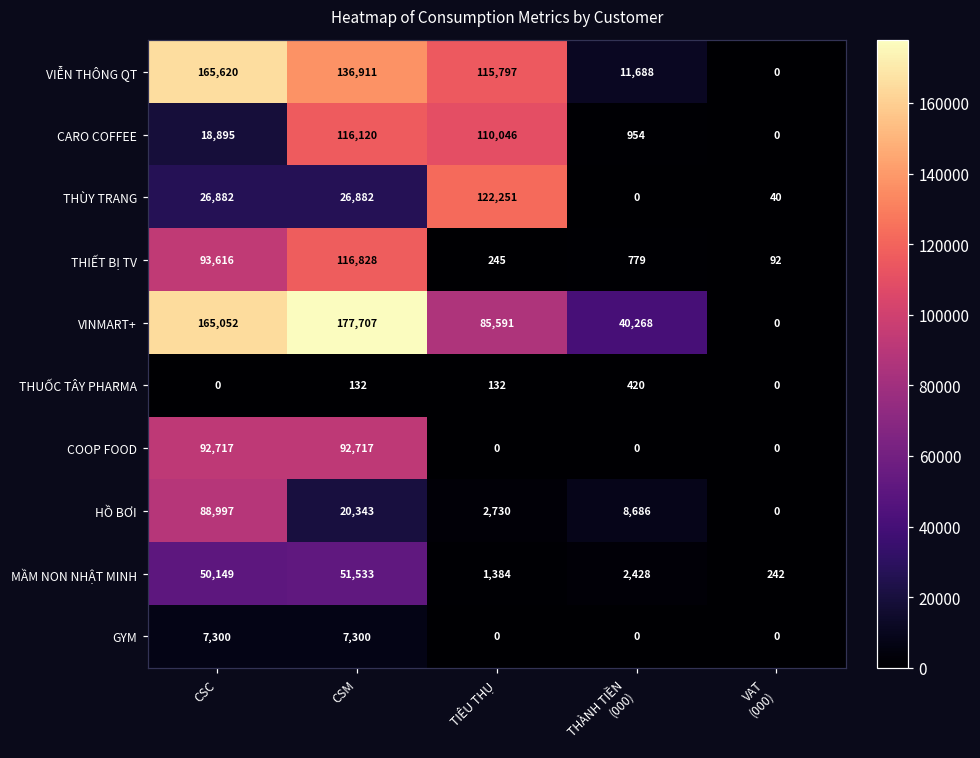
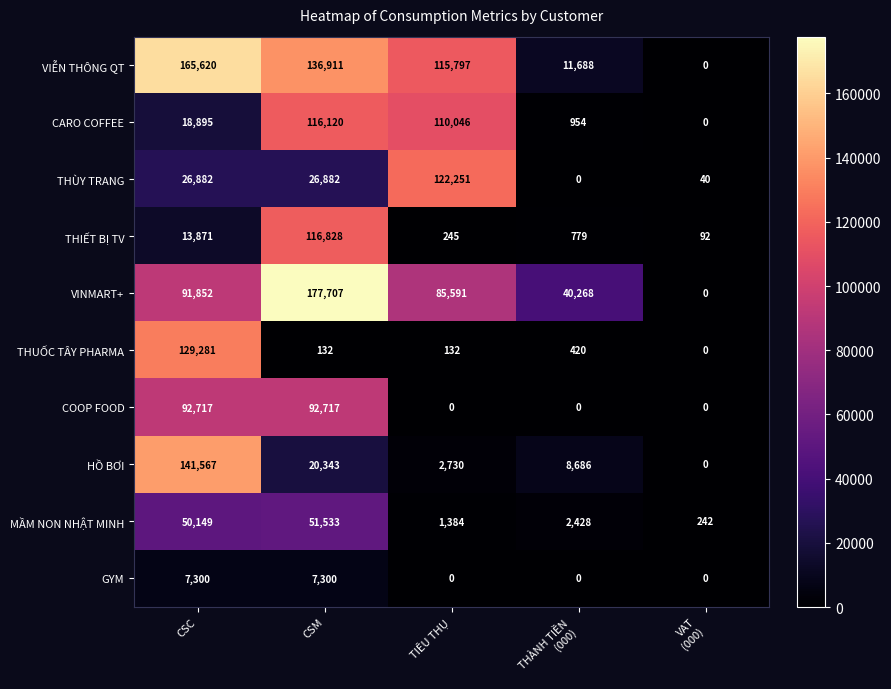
THIẾT BỊ TV, CSC: 93,616 -> 13,871
VINMART+, CSC: 165,052 -> 91,852
THUỐC TÂY PHARMA, CSC: 0 -> 129,281
HỒ BƠI, CSC: 88,997 -> 141,567
